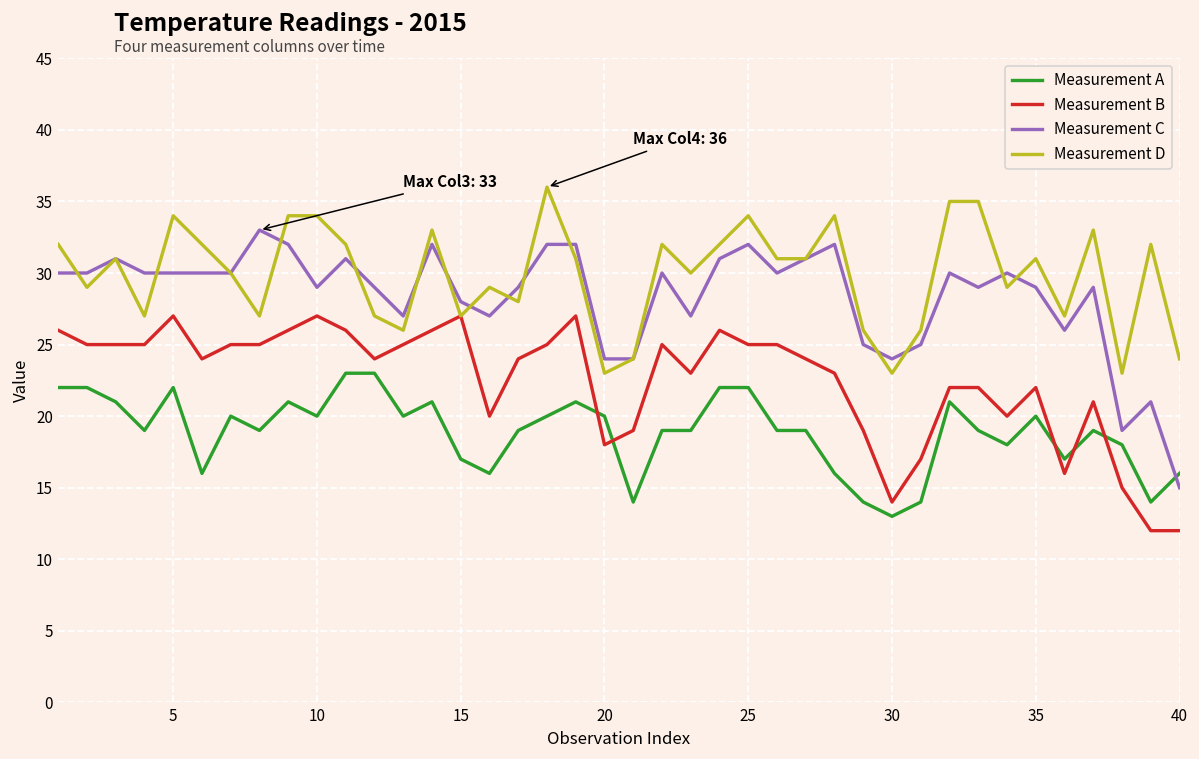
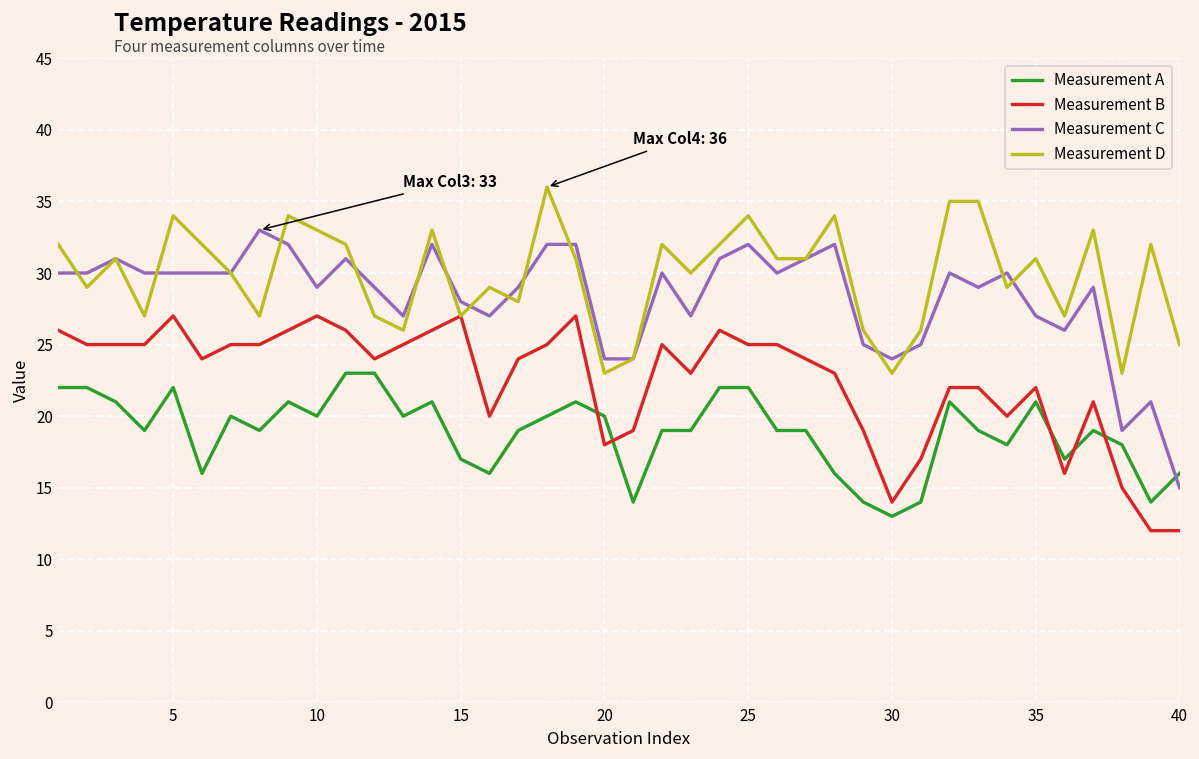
Measurement D, 10: 34 -> 33
Measurement A, 35: 20 -> 21
Measurement C, 35: 29 -> 27
Measurement D, 40: 24 -> 25
